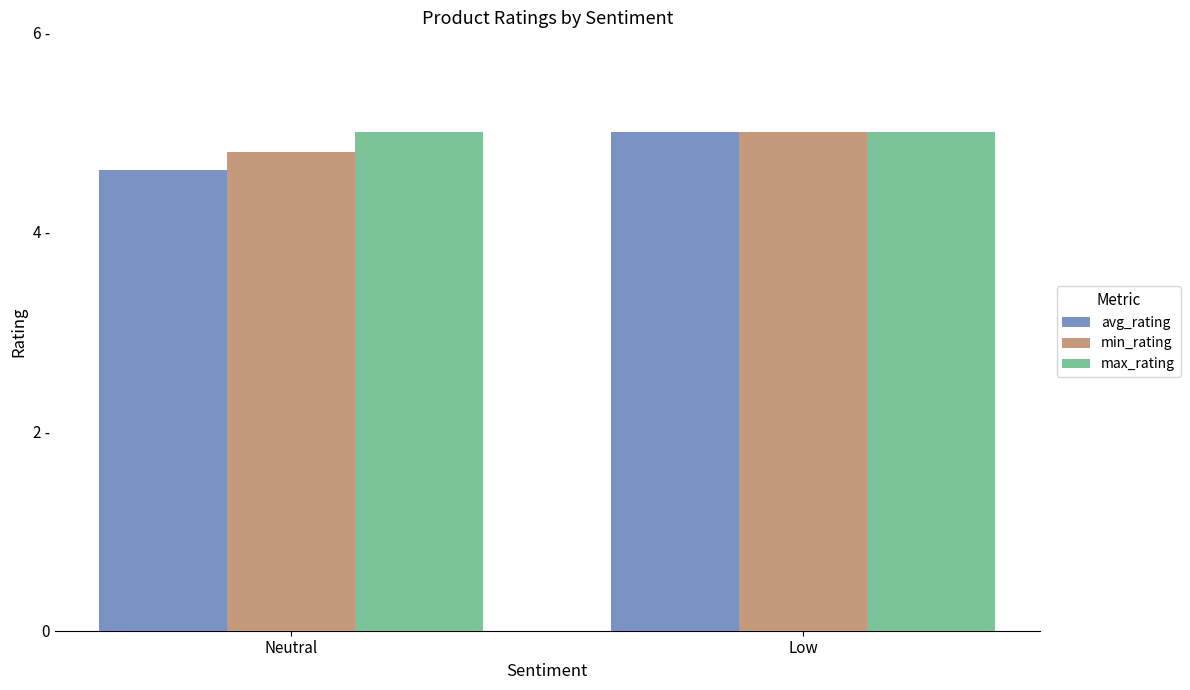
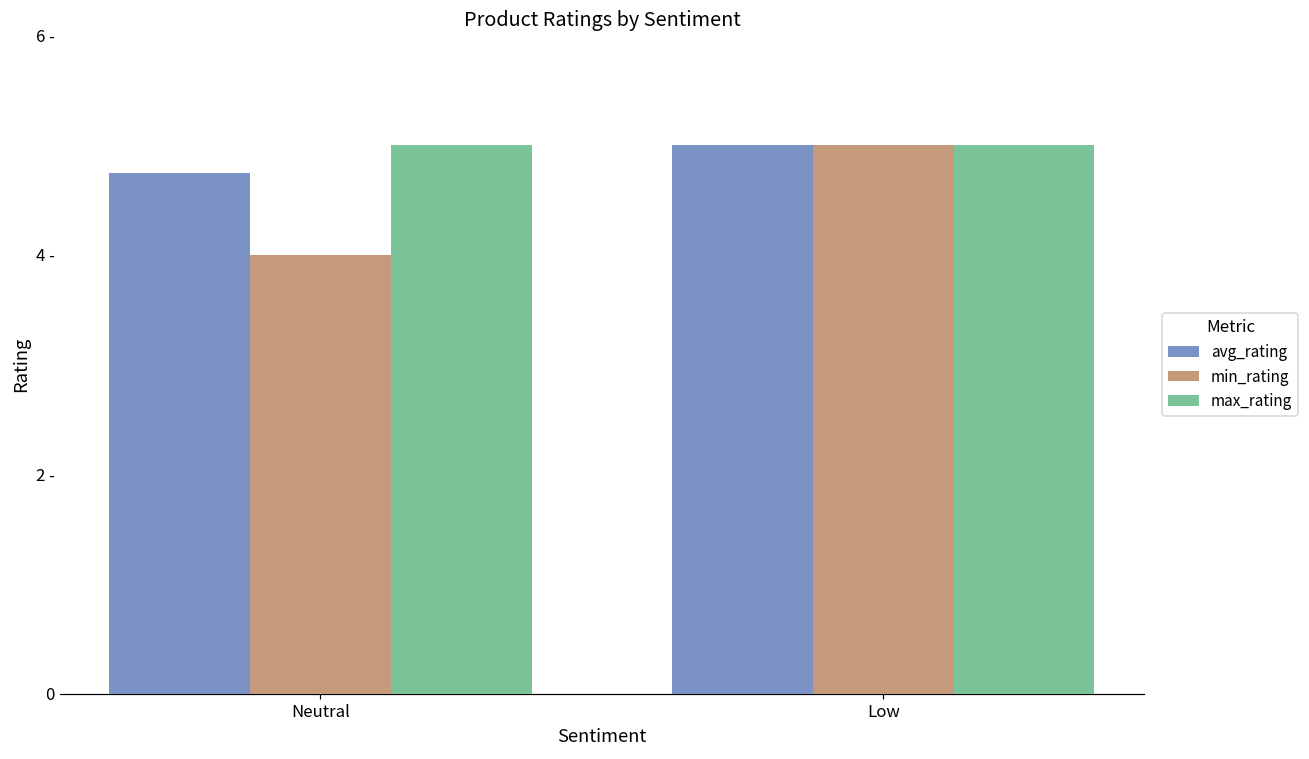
avg_rating, Neutral: 4.6 - -> 4.8 -
min_rating, Neutral: 4.8 - -> 4.0 -
